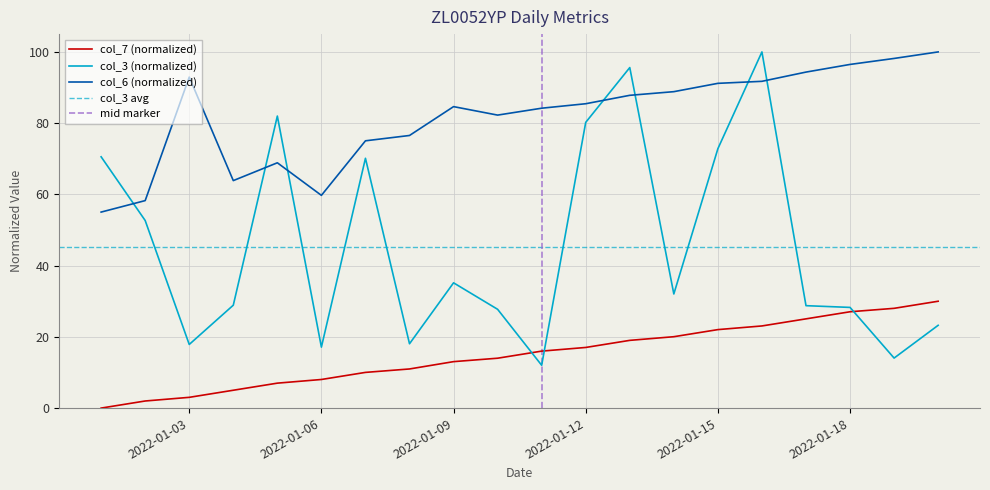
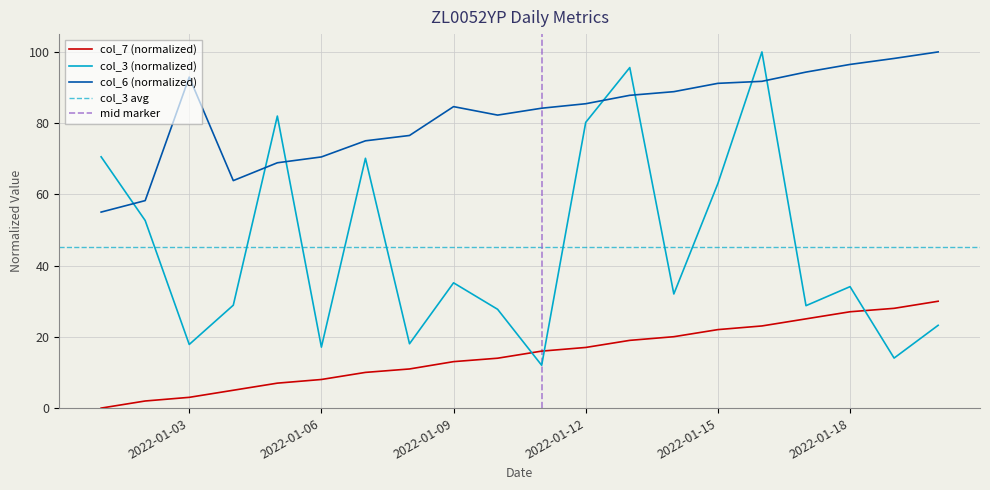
col_6 (normalized), 2022-01-06: 60 -> 71
col_3 (normalized), 2022-01-15: 73 -> 63
col_3 (normalized), 2022-01-18: 28 -> 34
